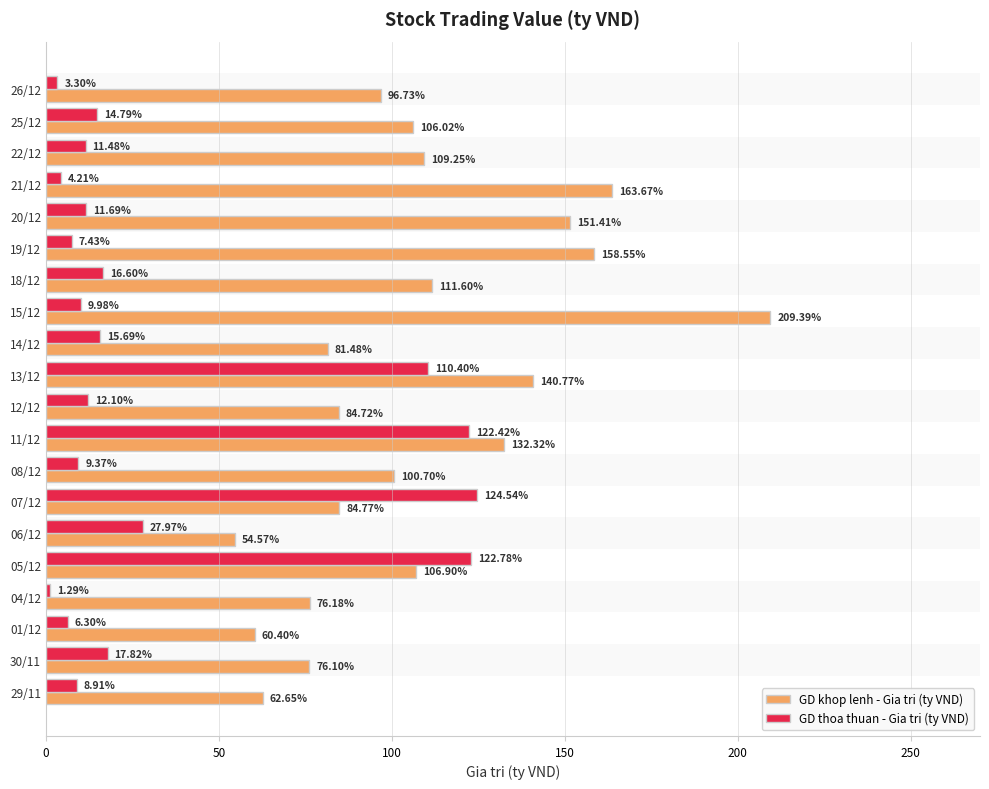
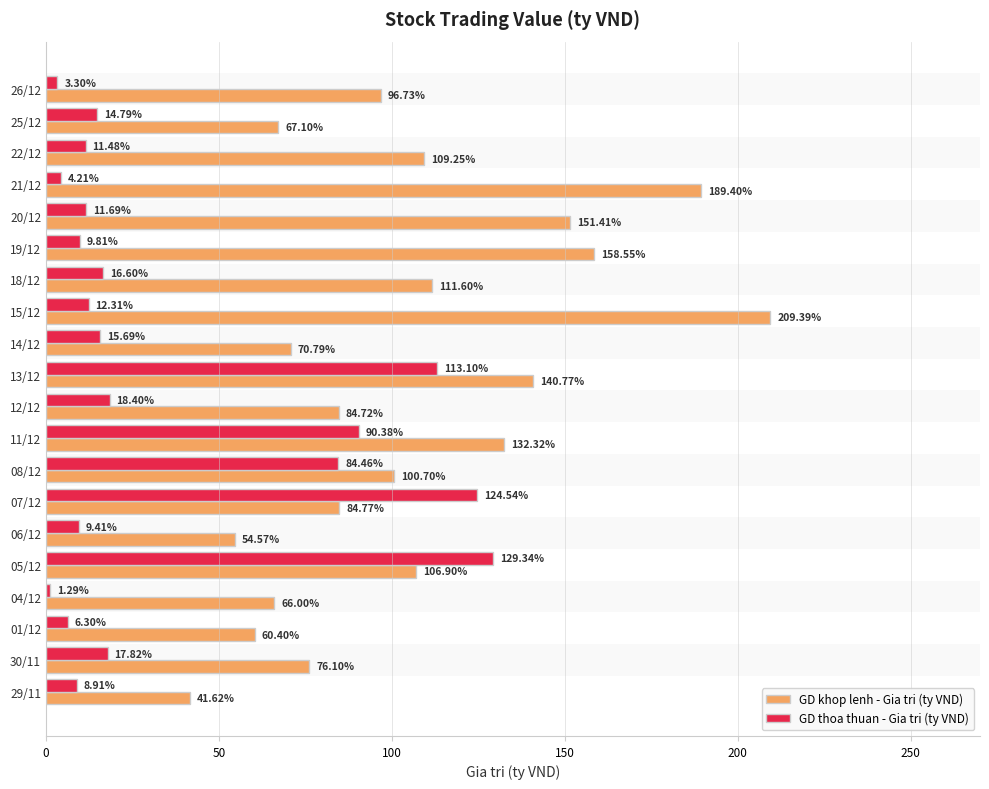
GD khop lenh - Gia tri (ty VND), 25/12: 106.02% -> 67.10%
GD khop lenh - Gia tri (ty VND), 21/12: 163.67% -> 189.40%
GD thoa thuan - Gia tri (ty VND), 19/12: 7.43% -> 9.81%
GD thoa thuan - Gia tri (ty VND), 15/12: 9.98% -> 12.31%
GD khop lenh - Gia tri (ty VND), 14/12: 81.48% -> 70.79%
GD thoa thuan - Gia tri (ty VND), 13/12: 110.40% -> 113.10%
GD thoa thuan - Gia tri (ty VND), 12/12: 12.10% -> 18.40%
GD thoa thuan - Gia tri (ty VND), 11/12: 122.42% -> 90.38%
GD thoa thuan - Gia tri (ty VND), 08/12: 9.37% -> 84.46%
GD thoa thuan - Gia tri (ty VND), 06/12: 27.97% -> 9.41%
GD thoa thuan - Gia tri (ty VND), 05/12: 122.78% -> 129.34%
GD khop lenh - Gia tri (ty VND), 04/12: 76.18% -> 66.00%
GD khop lenh - Gia tri (ty VND), 29/11: 62.65% -> 41.62%
